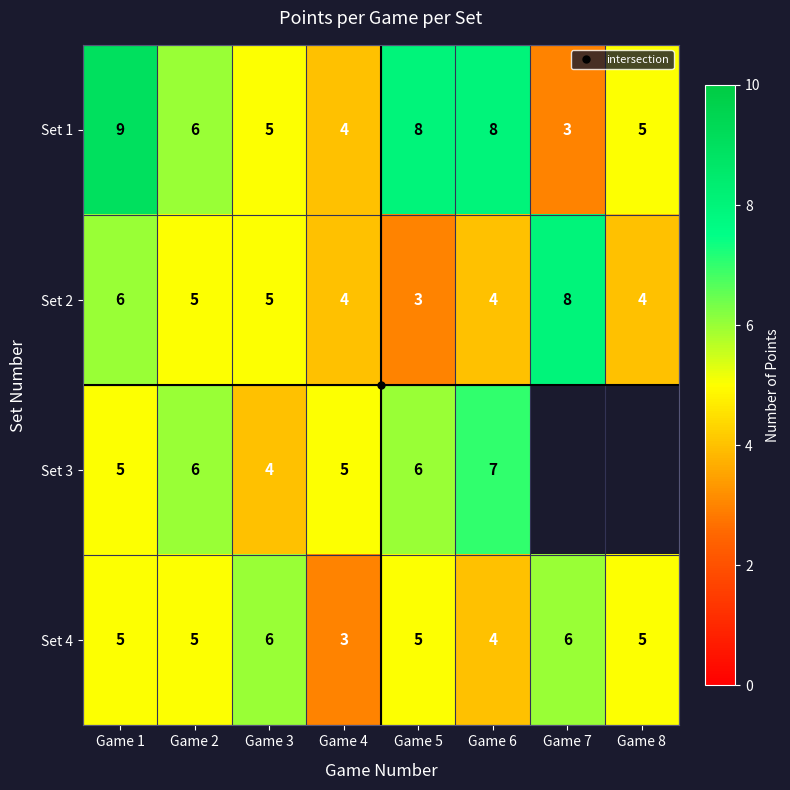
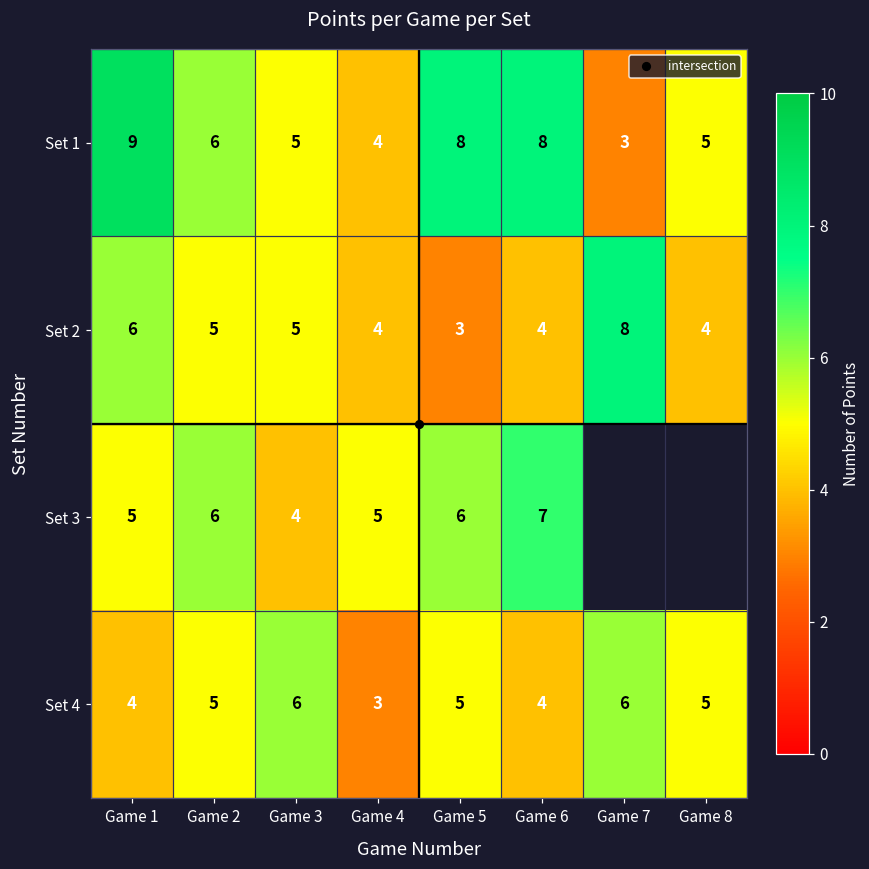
Set 4, Game 1: 5 -> 4
